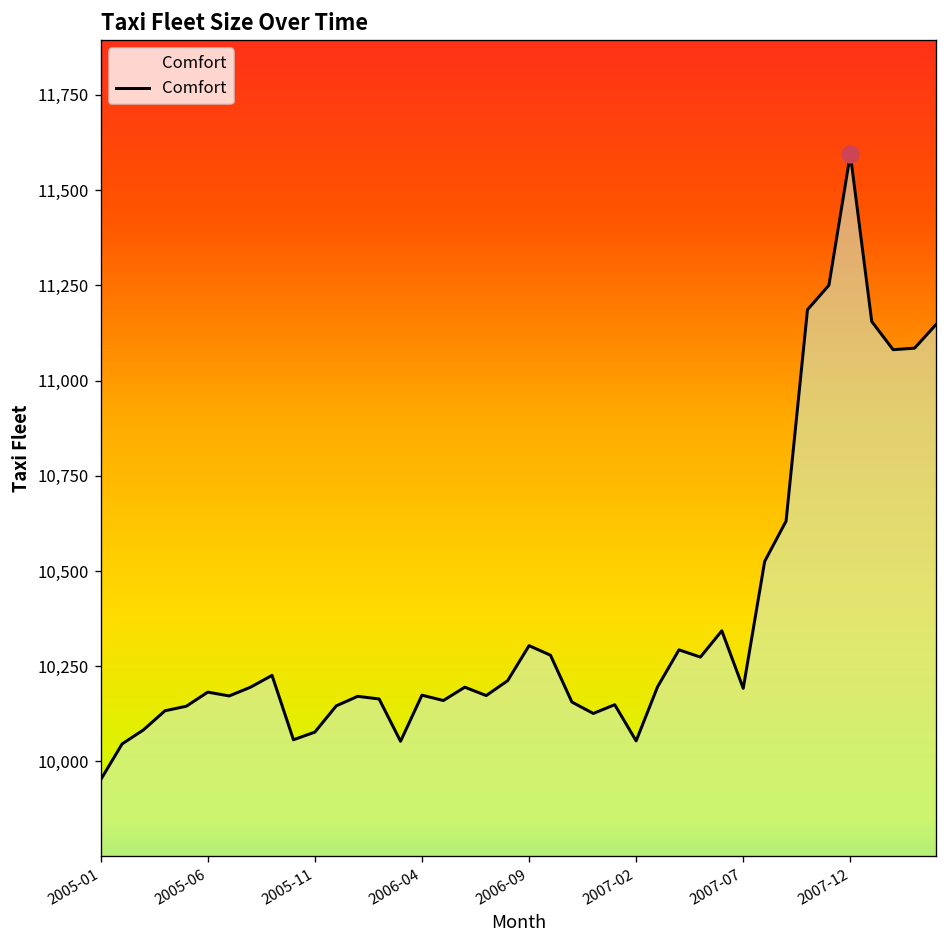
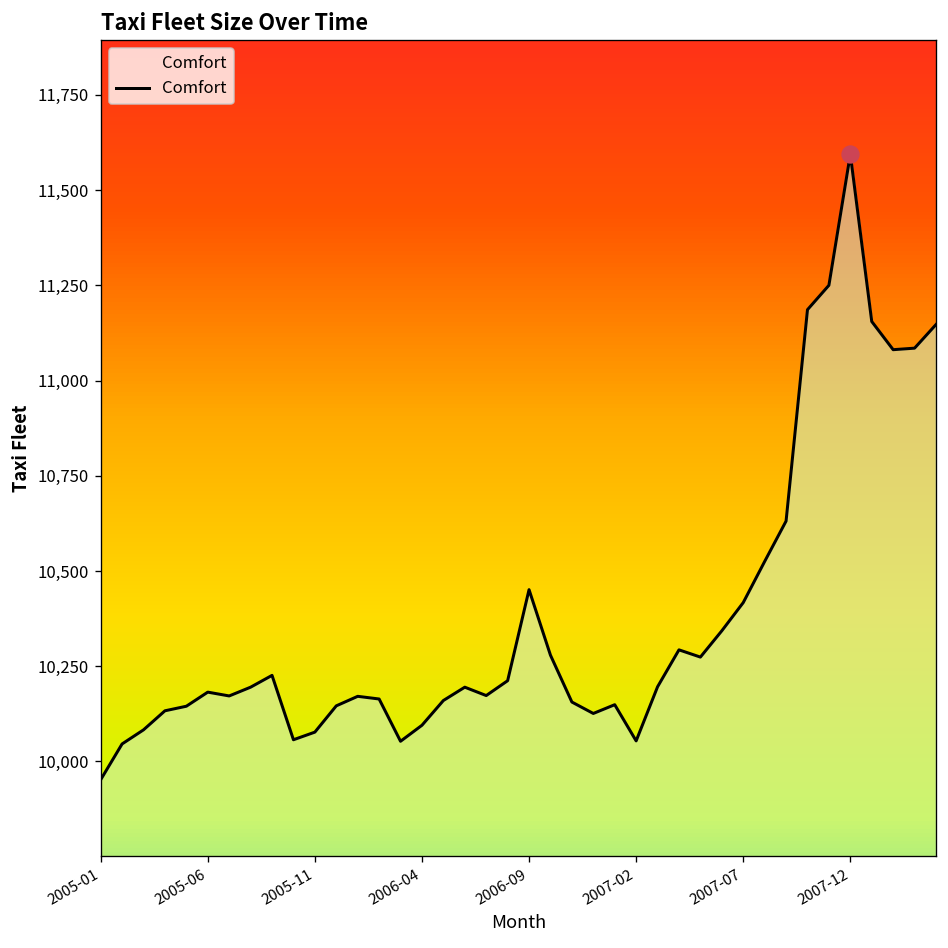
Comfort, 2006-04: 10,170 -> 10,100
Comfort, 2006-09: 10,300 -> 10,450
Comfort, 2007-07: 10,190 -> 10,420
